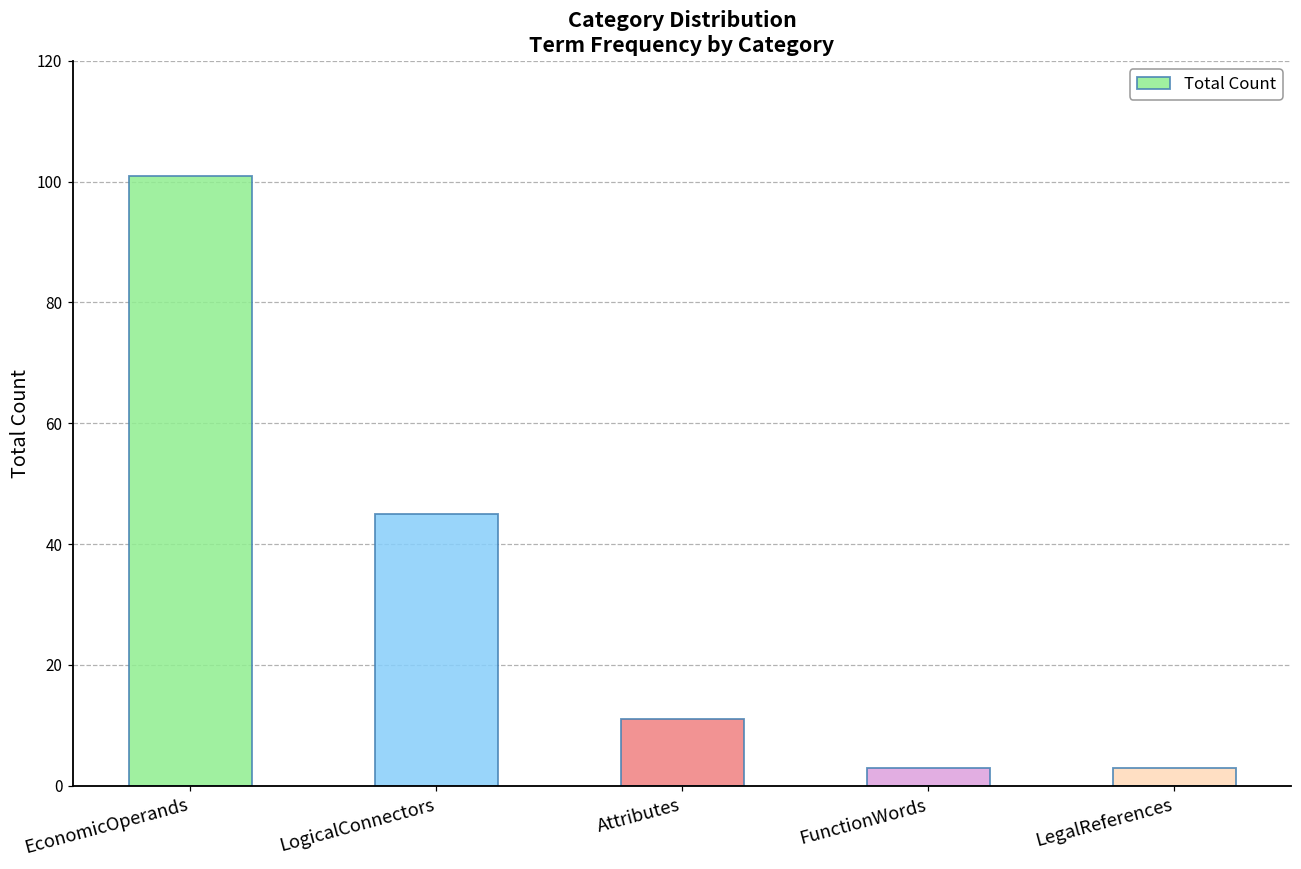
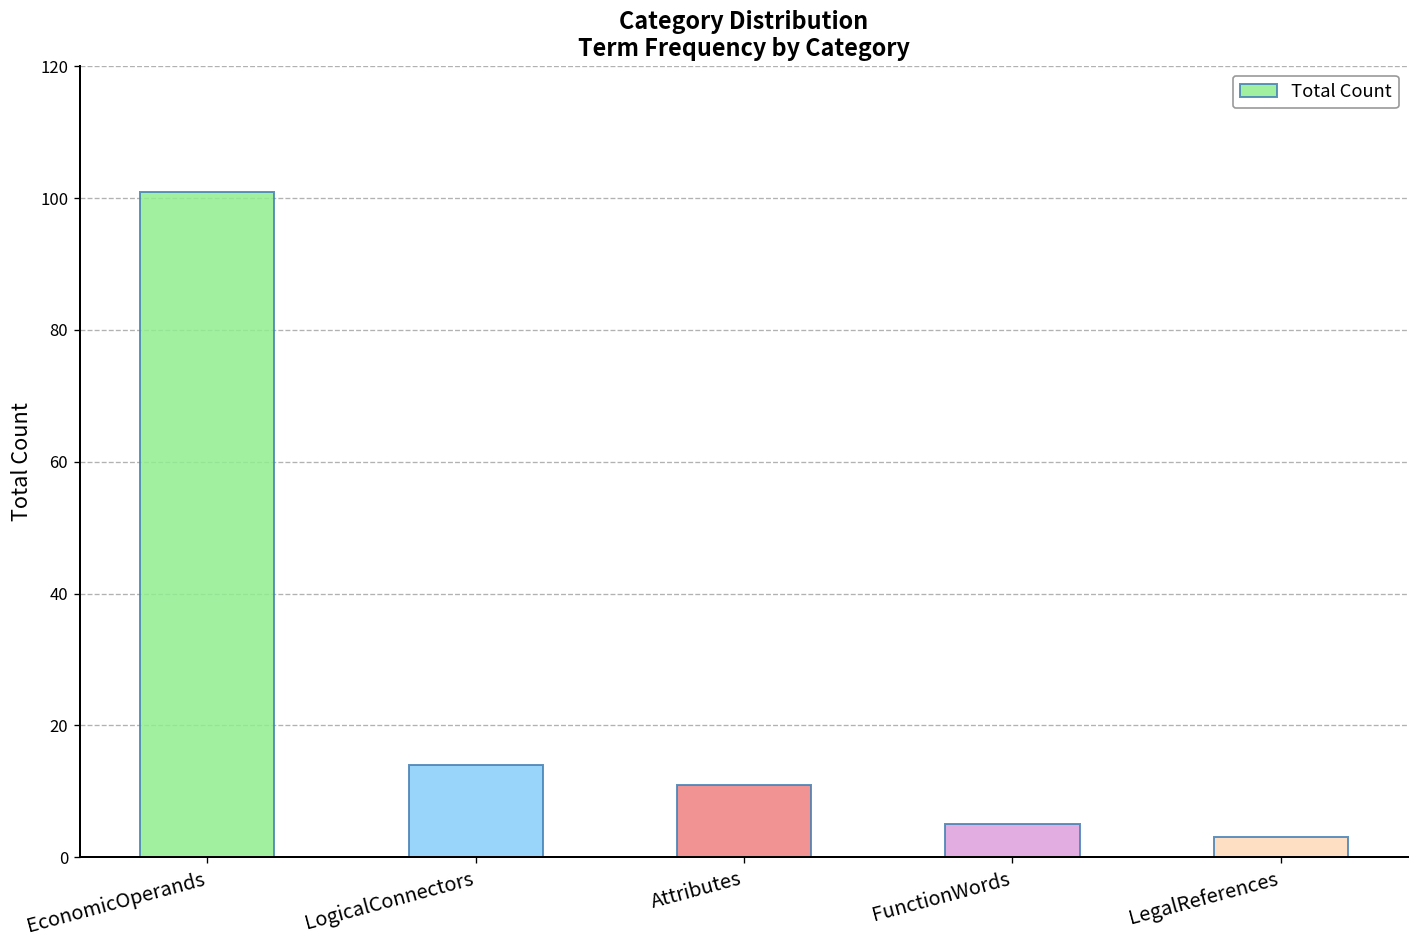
LogicalConnectors: 45 -> 14
FunctionWords: 3 -> 5
